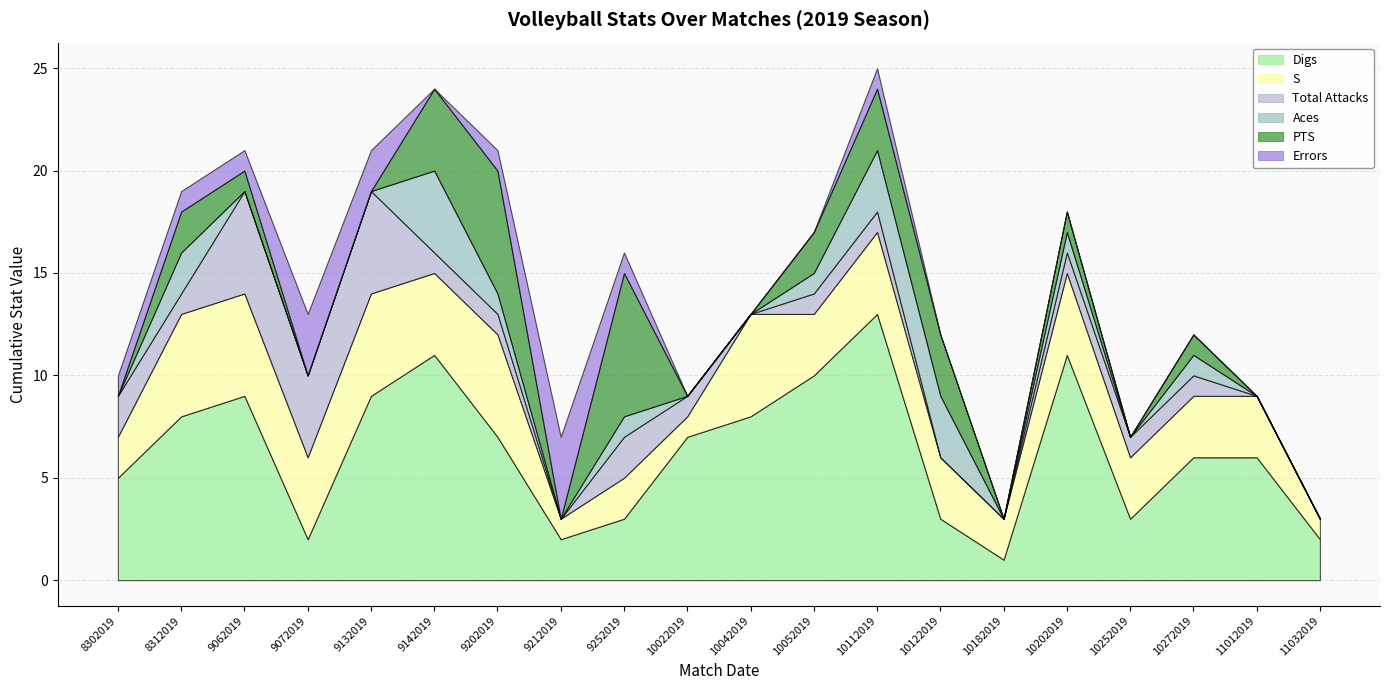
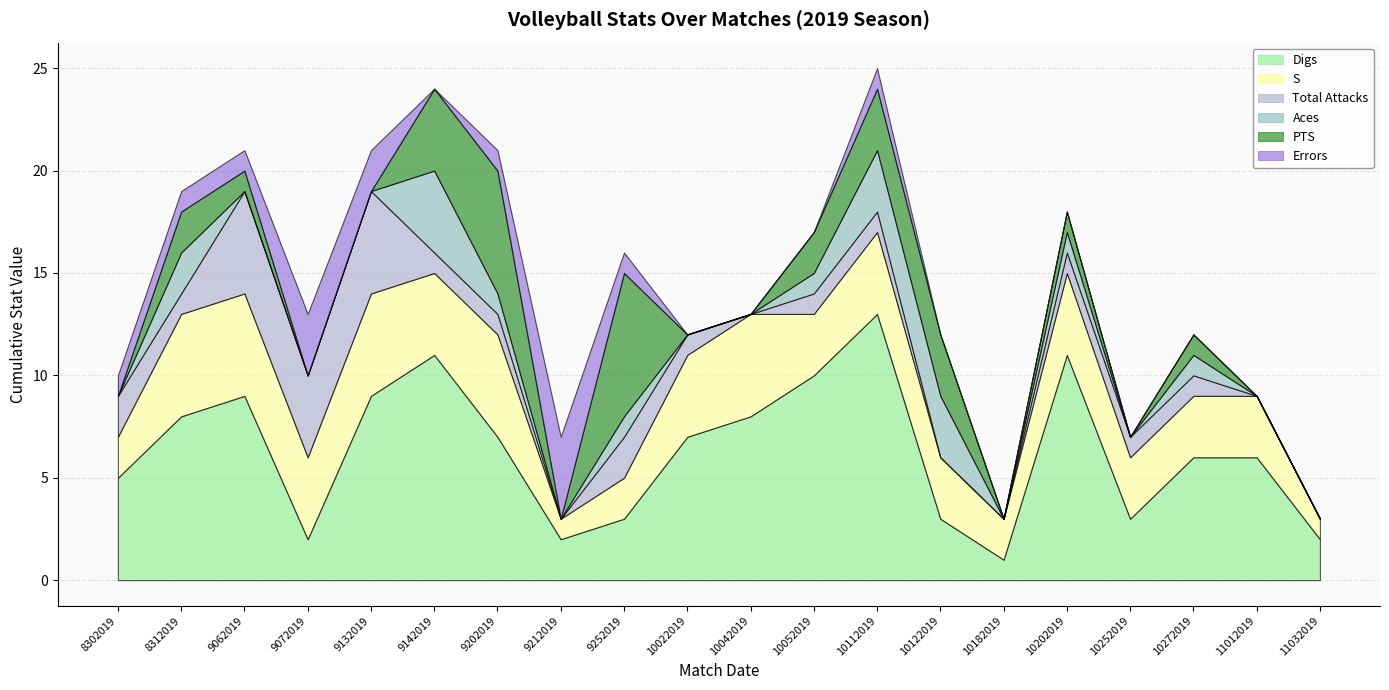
S, 10022019: 1 -> 4
